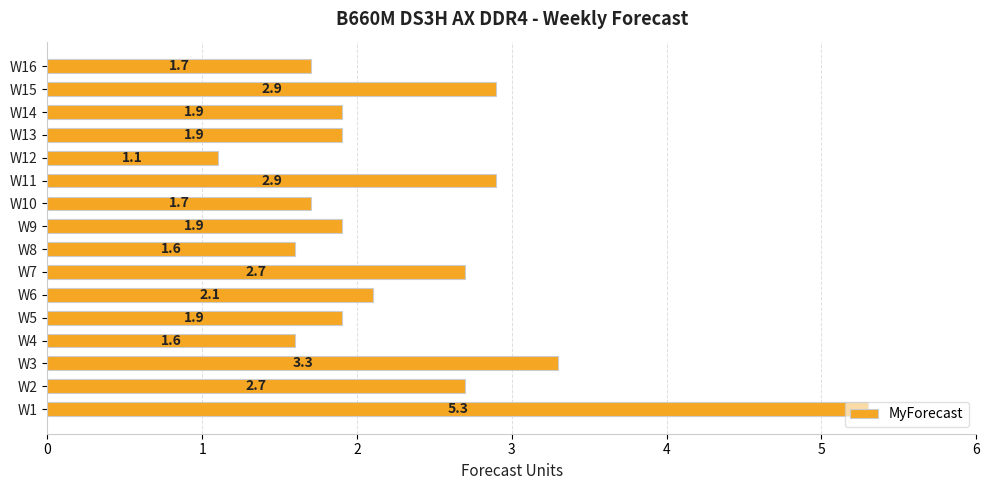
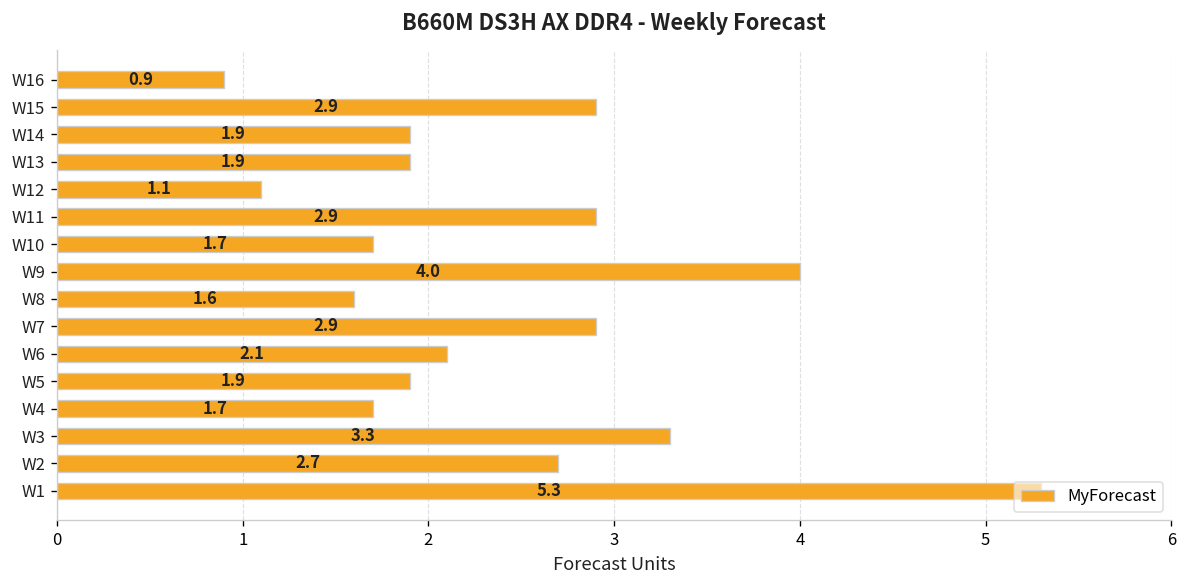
W16: 1.7 -> 0.9
W9: 1.9 -> 4.0
W7: 2.7 -> 2.9
W4: 1.6 -> 1.7
